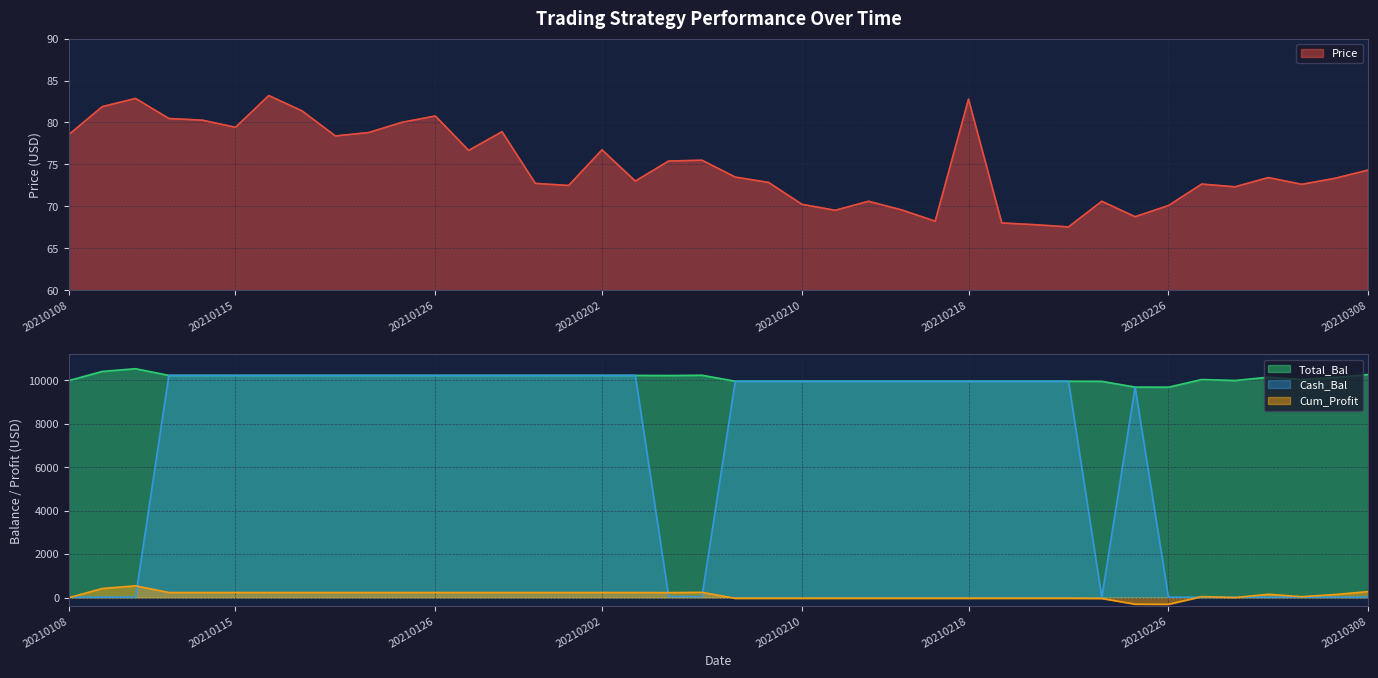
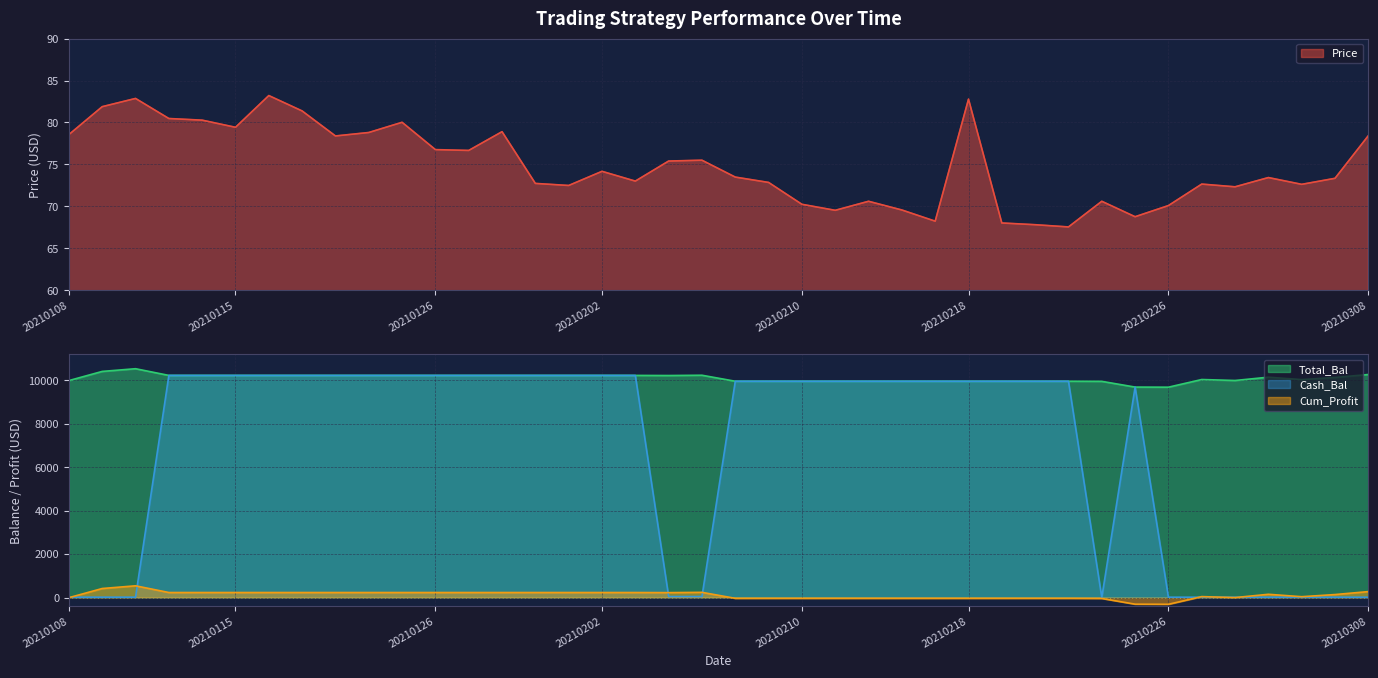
Trading Strategy Performance Over Time, 20210126: 81 -> 77
Trading Strategy Performance Over Time, 20210202: 77 -> 74
Trading Strategy Performance Over Time, 20210308: 74 -> 78
